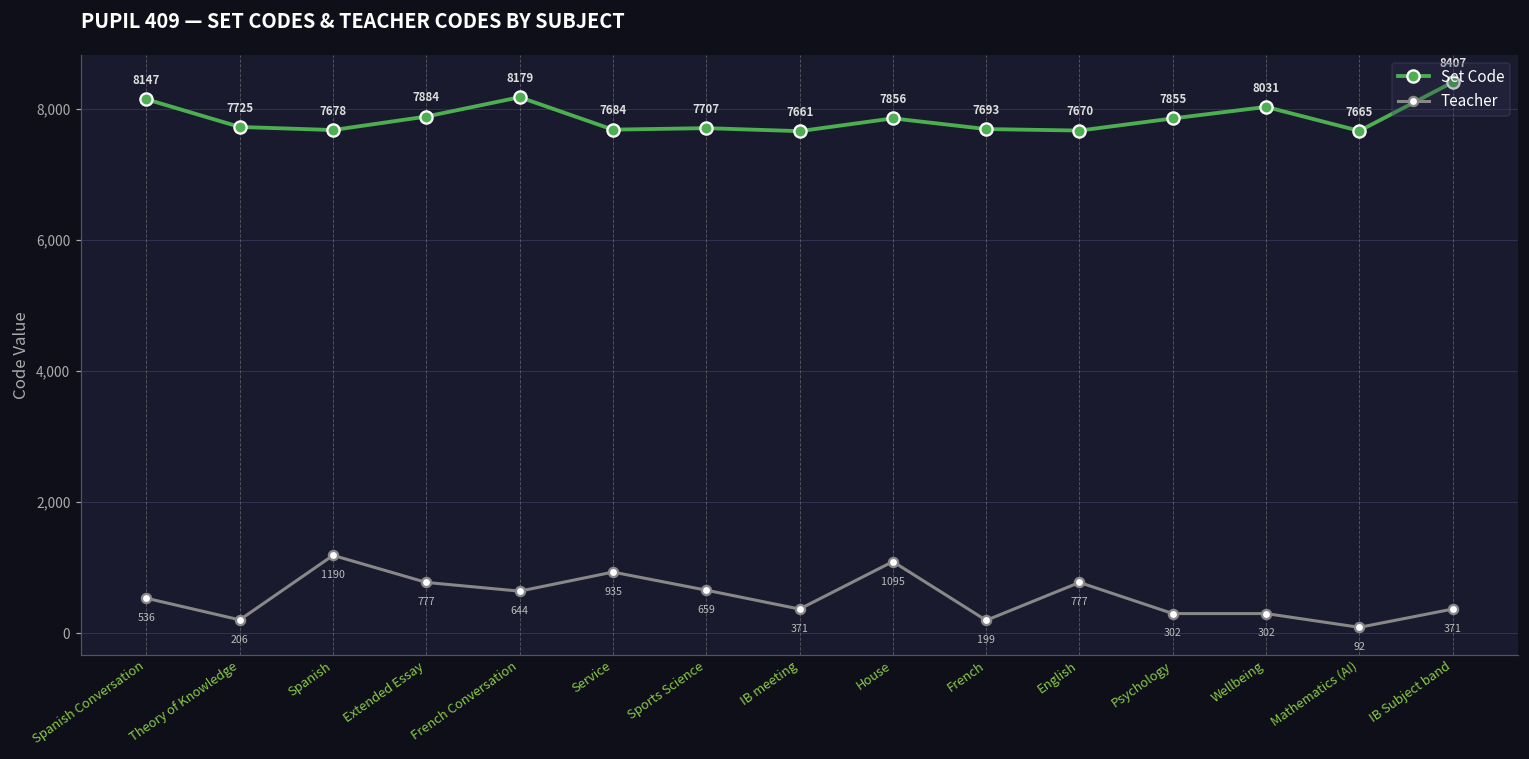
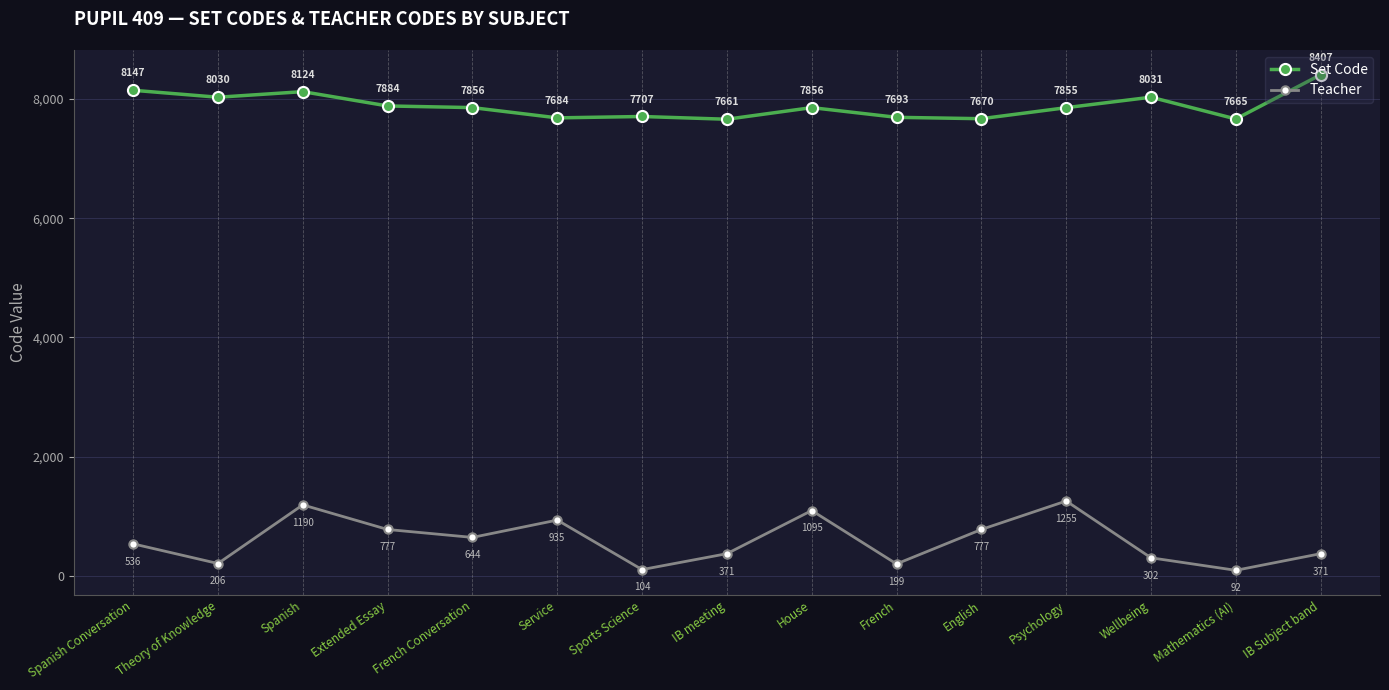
Set Code, Theory of Knowledge: 7725 -> 8030
Set Code, Spanish: 7678 -> 8124
Set Code, French Conversation: 8179 -> 7856
Teacher, Sports Science: 659 -> 104
Teacher, Psychology: 302 -> 1255
